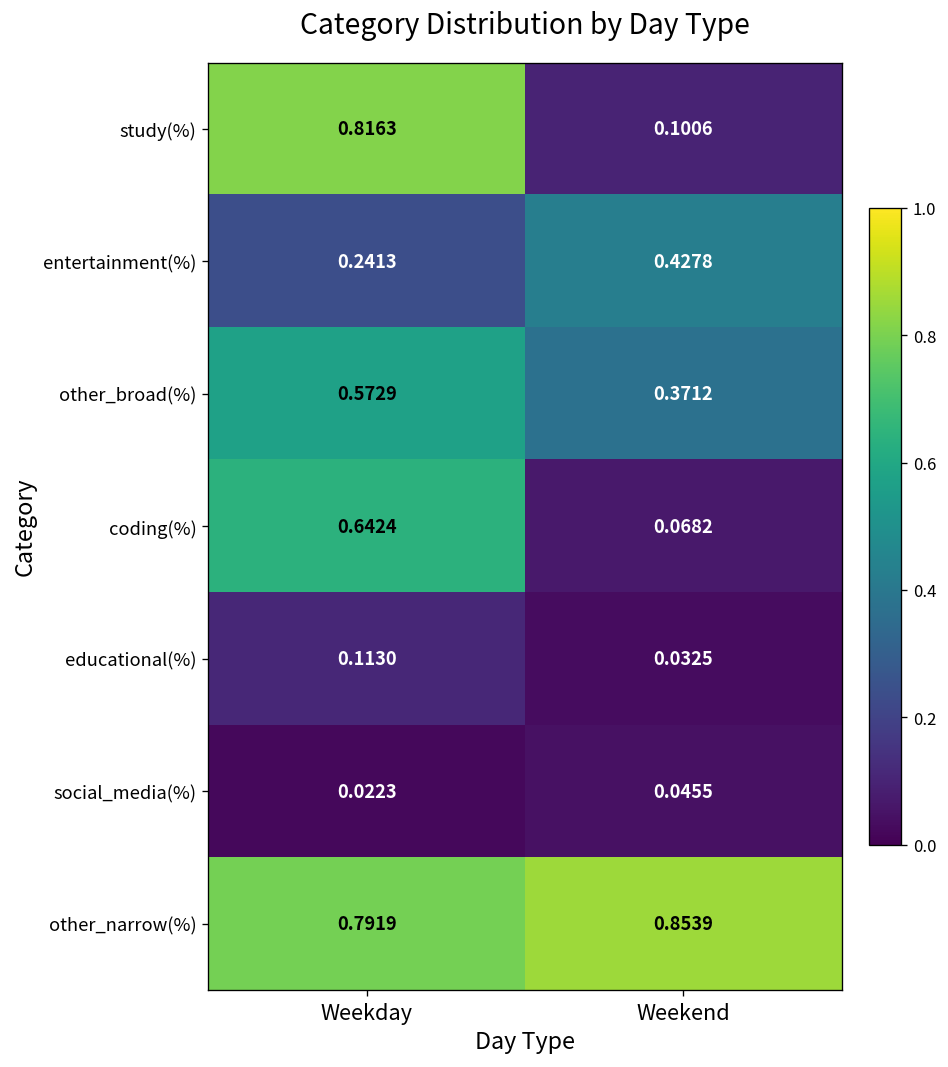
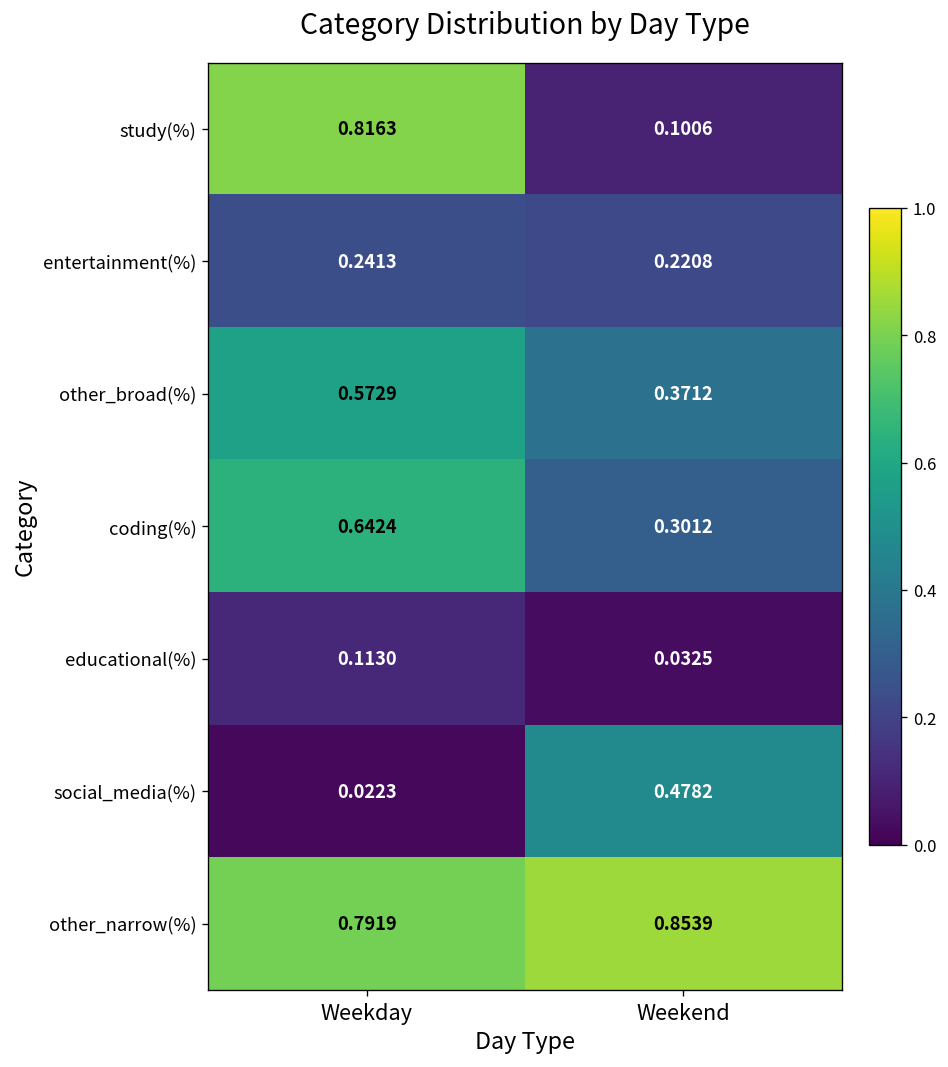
entertainment(%), Weekend: 0.4278 -> 0.2208
coding(%), Weekend: 0.0682 -> 0.3012
social_media(%), Weekend: 0.0455 -> 0.4782
